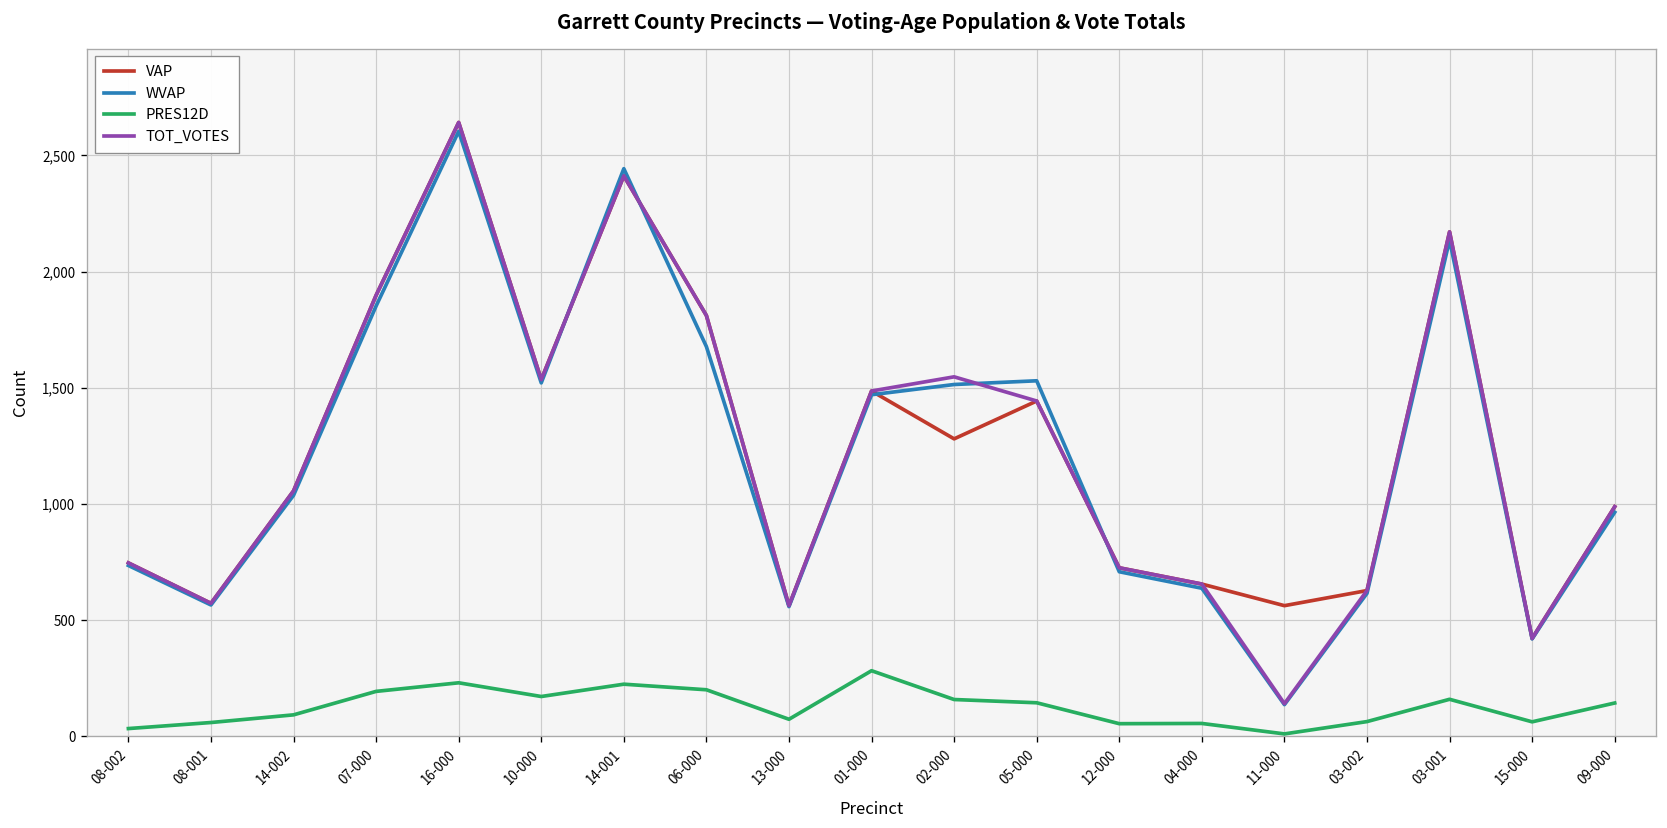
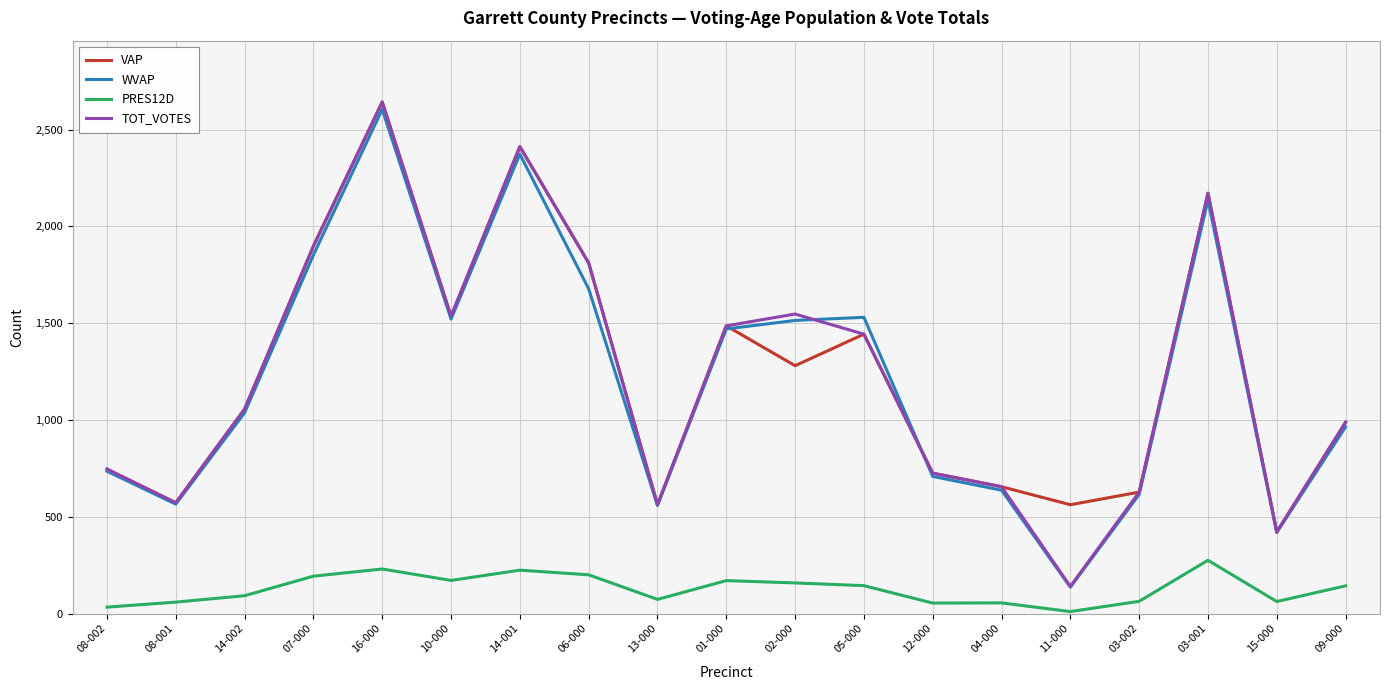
WVAP, 14-001: 2,440 -> 2,370
PRES12D, 01-000: 280 -> 170
PRES12D, 03-001: 160 -> 280
